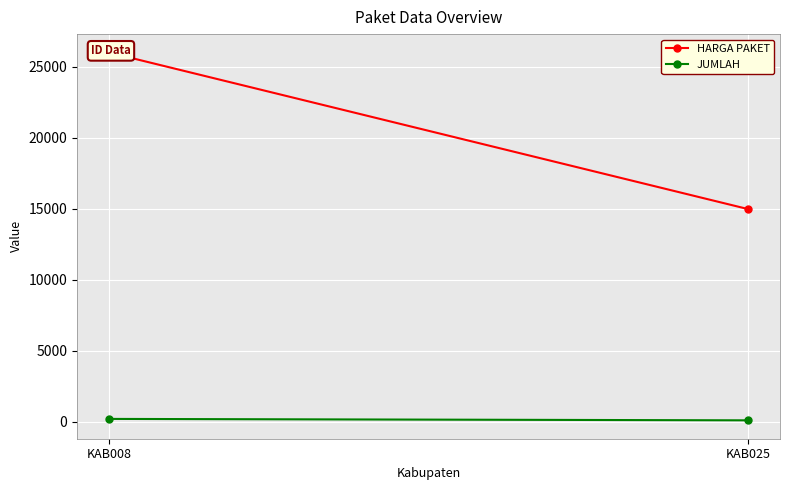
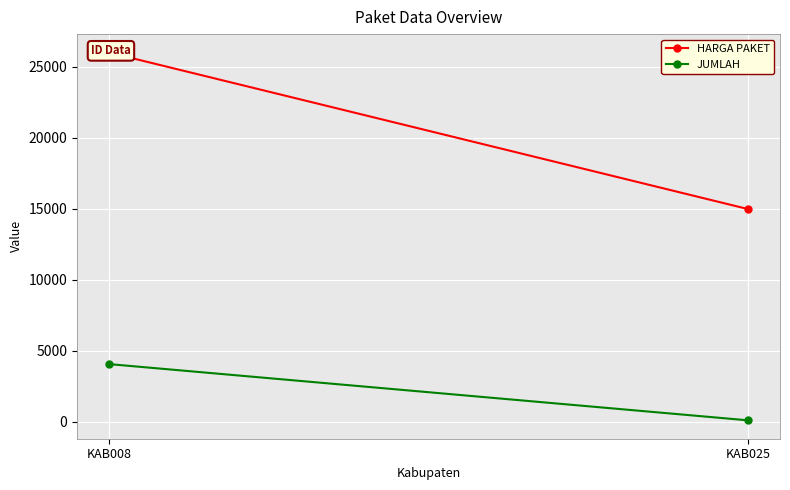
JUMLAH, KAB008: 200 -> 4100
